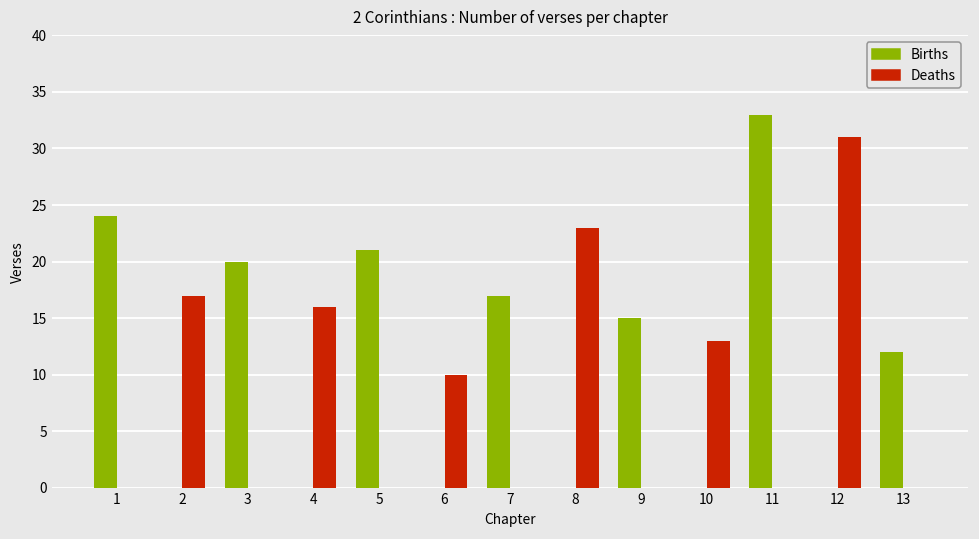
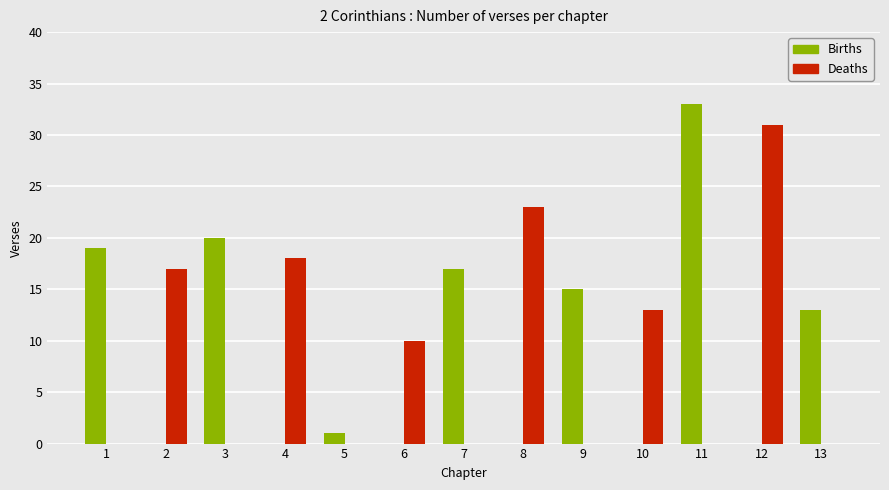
Births, 1: 24 -> 19
Deaths, 4: 16 -> 18
Births, 5: 21 -> 1
Births, 13: 12 -> 13
